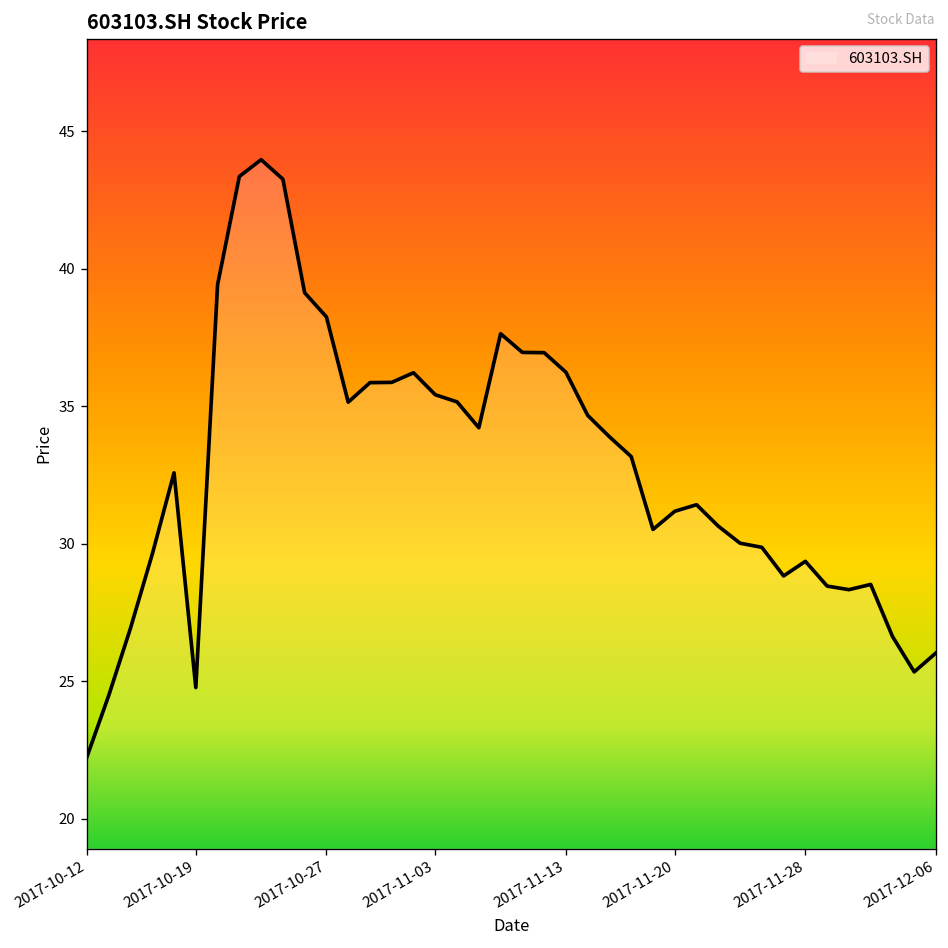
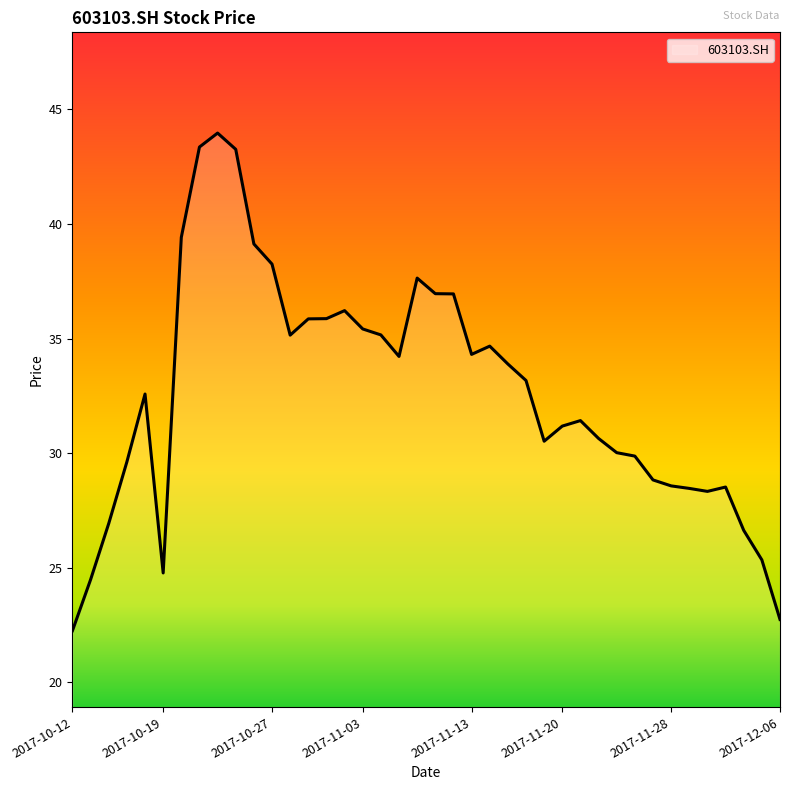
2017-11-13: 36.2 -> 34.3
2017-11-28: 29.4 -> 28.6
2017-12-06: 26.0 -> 22.7
